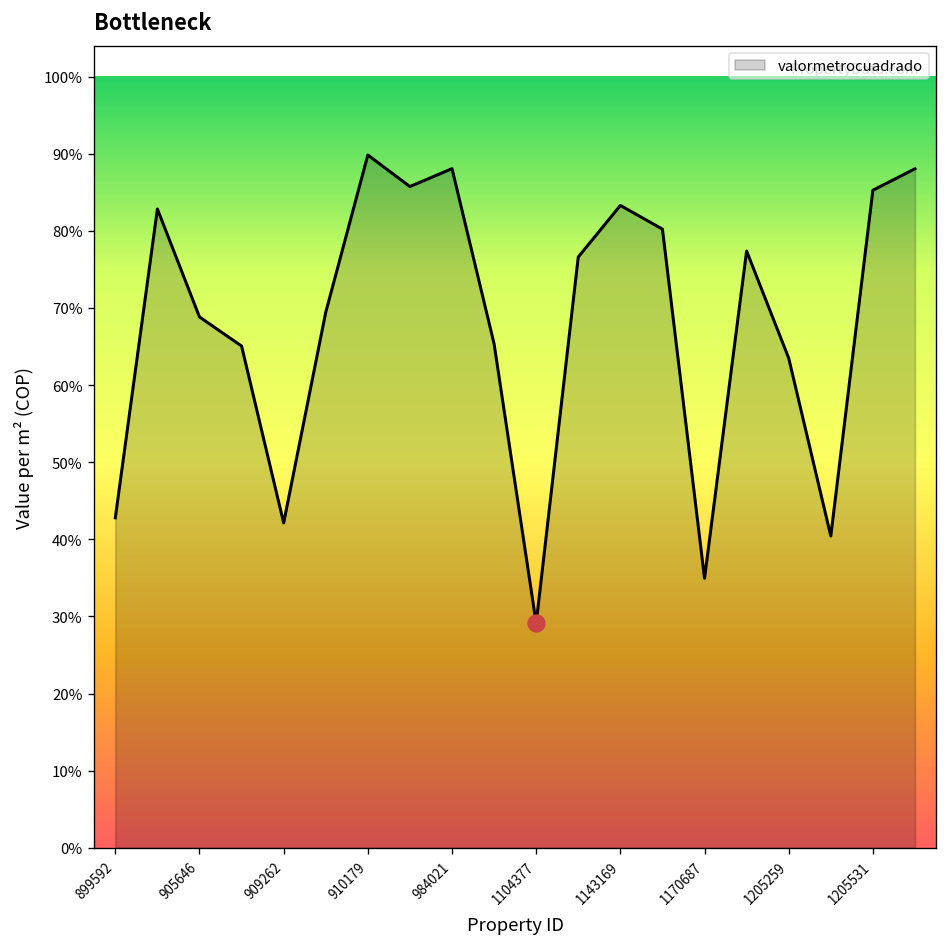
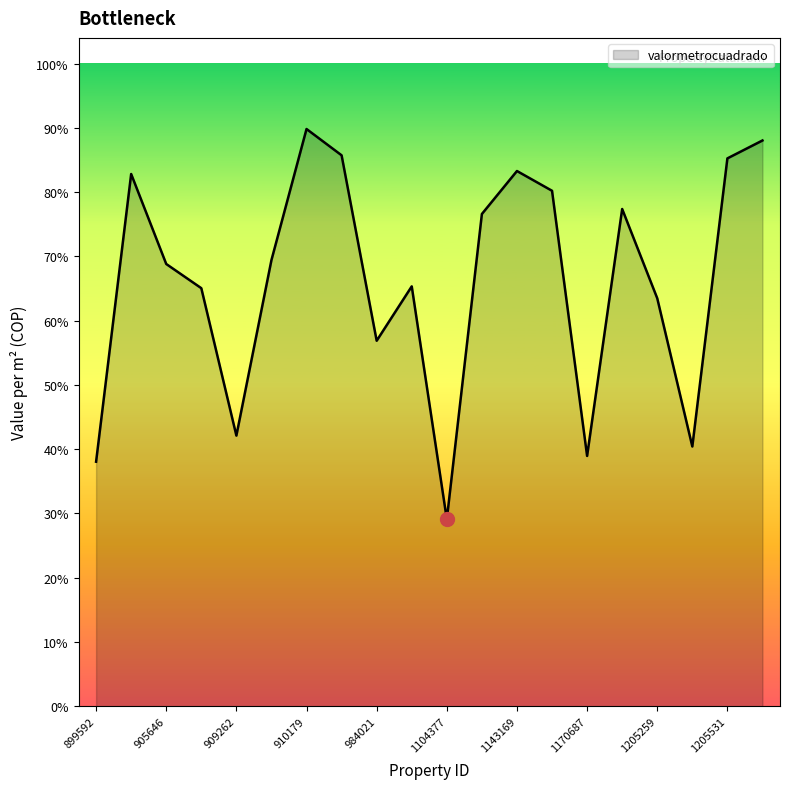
valormetrocuadrado, 899592: 43% -> 38%
valormetrocuadrado, 984021: 88% -> 57%
valormetrocuadrado, 1170687: 35% -> 39%
